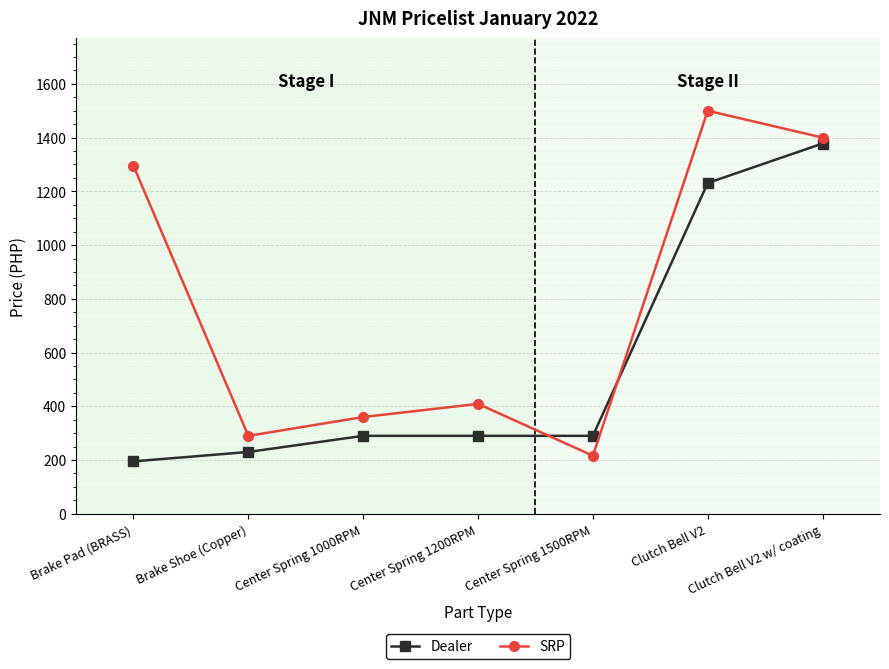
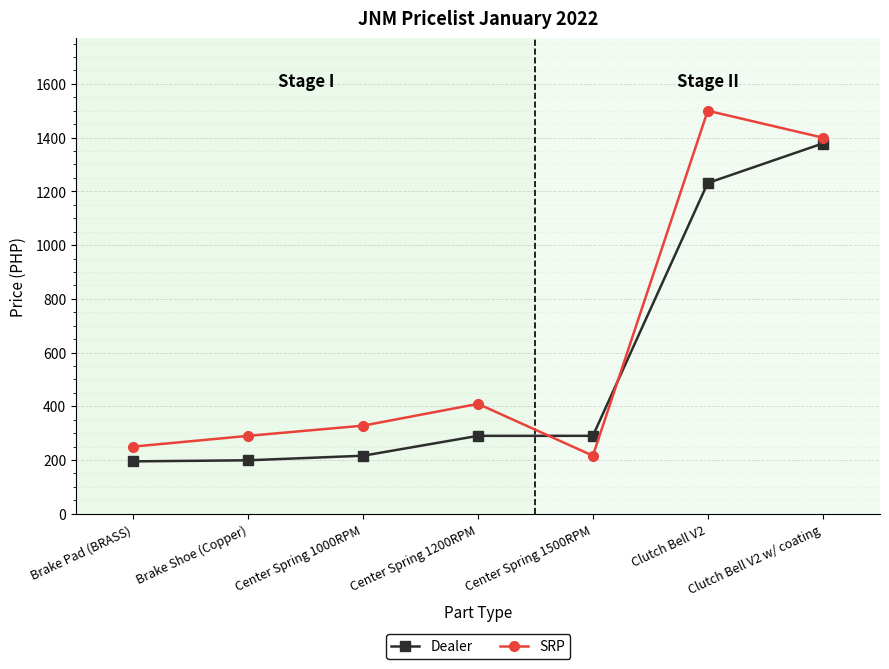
SRP, Brake Pad (BRASS): 1300 -> 250
Dealer, Brake Shoe (Copper): 230 -> 200
Dealer, Center Spring 1000RPM: 290 -> 220
SRP, Center Spring 1000RPM: 360 -> 330
